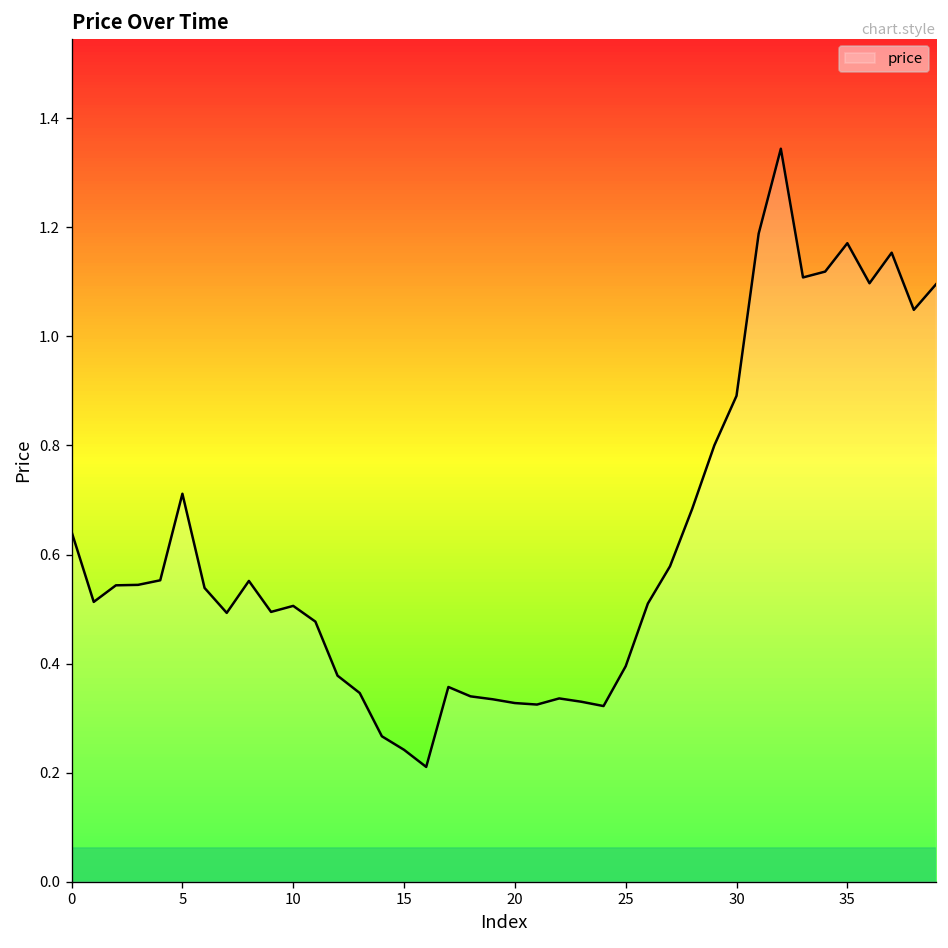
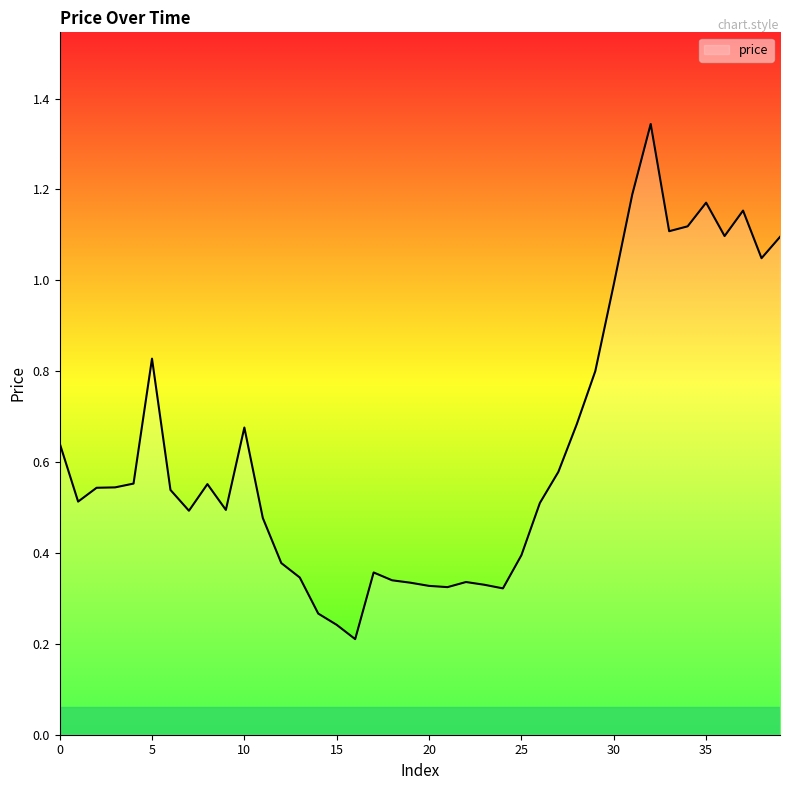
5: 0.71 -> 0.83
10: 0.51 -> 0.68
30: 0.89 -> 0.99
